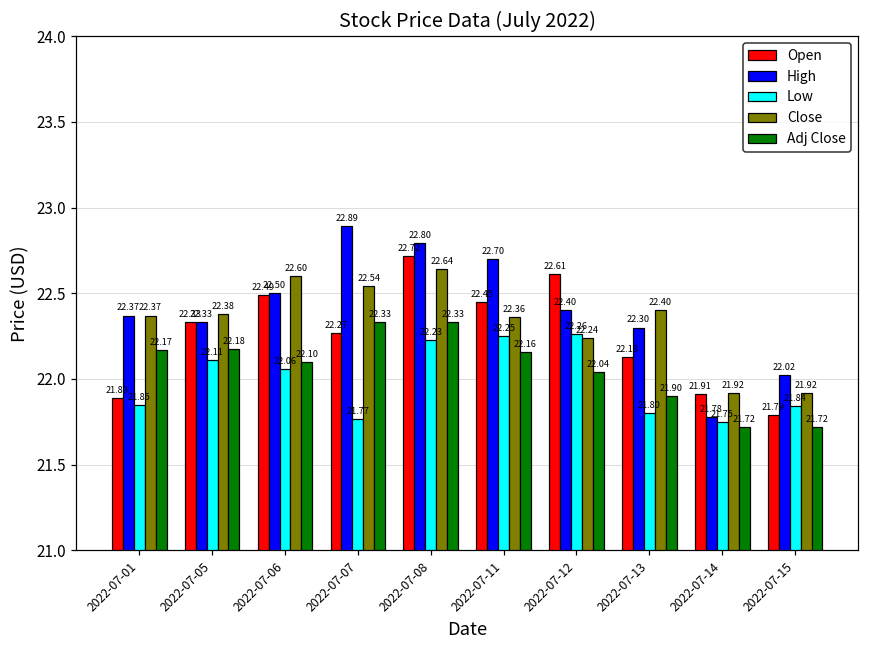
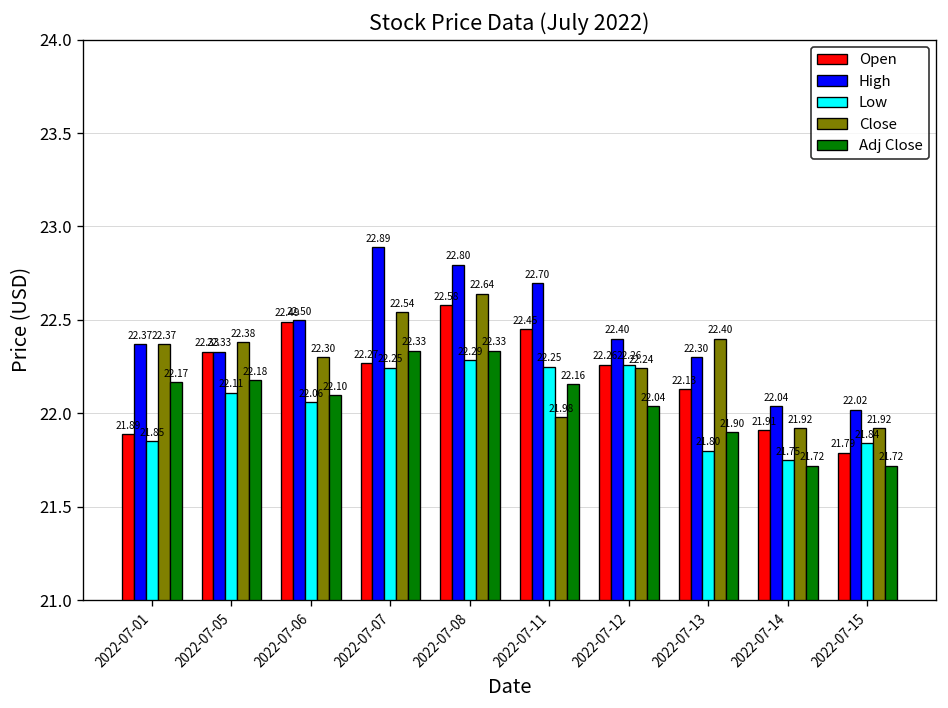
Close, 2022-07-06: 22.60 -> 22.30
Low, 2022-07-07: 21.77 -> 22.25
Open, 2022-07-08: 22.72 -> 22.58
Low, 2022-07-08: 22.23 -> 22.29
Close, 2022-07-11: 22.36 -> 21.98
Open, 2022-07-12: 22.61 -> 22.26
High, 2022-07-14: 21.78 -> 22.04
